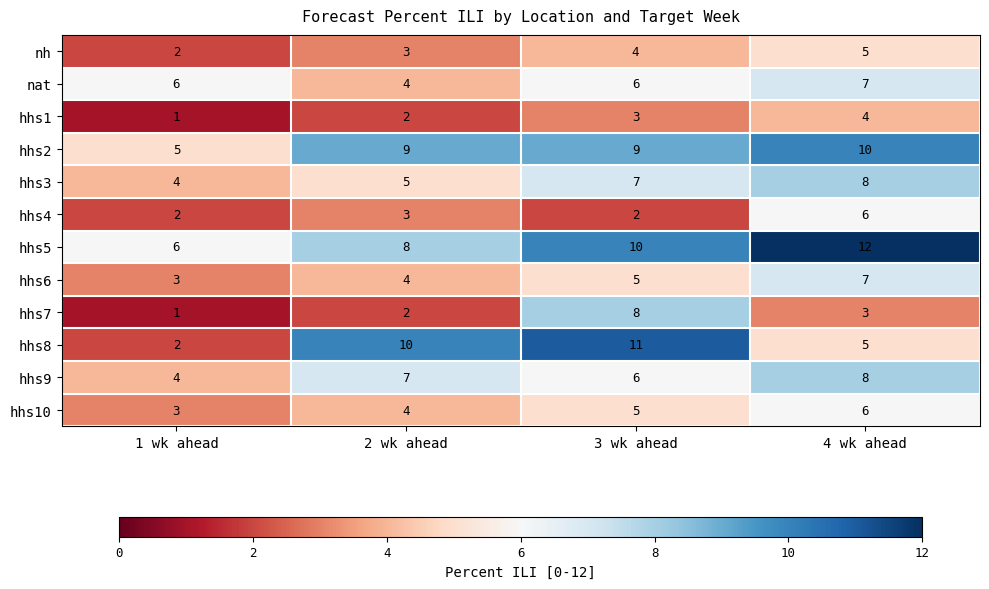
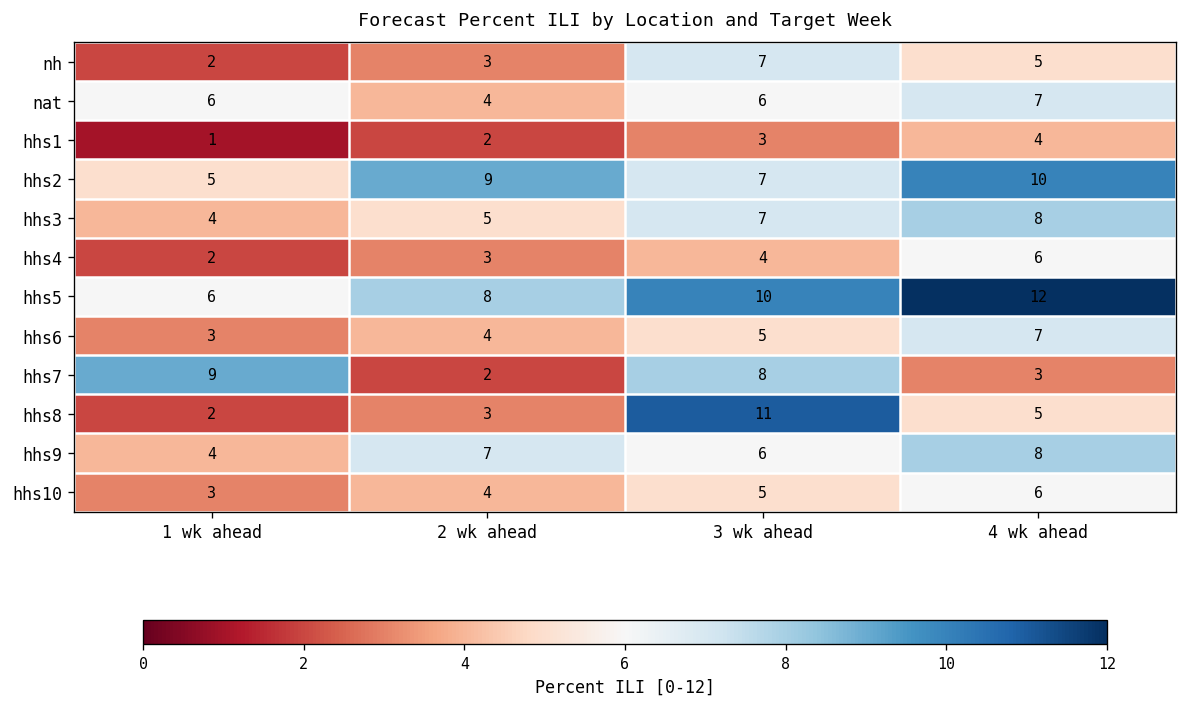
nh, 3 wk ahead: 4 -> 7
hhs2, 3 wk ahead: 9 -> 7
hhs4, 3 wk ahead: 2 -> 4
hhs7, 1 wk ahead: 1 -> 9
hhs8, 2 wk ahead: 10 -> 3
